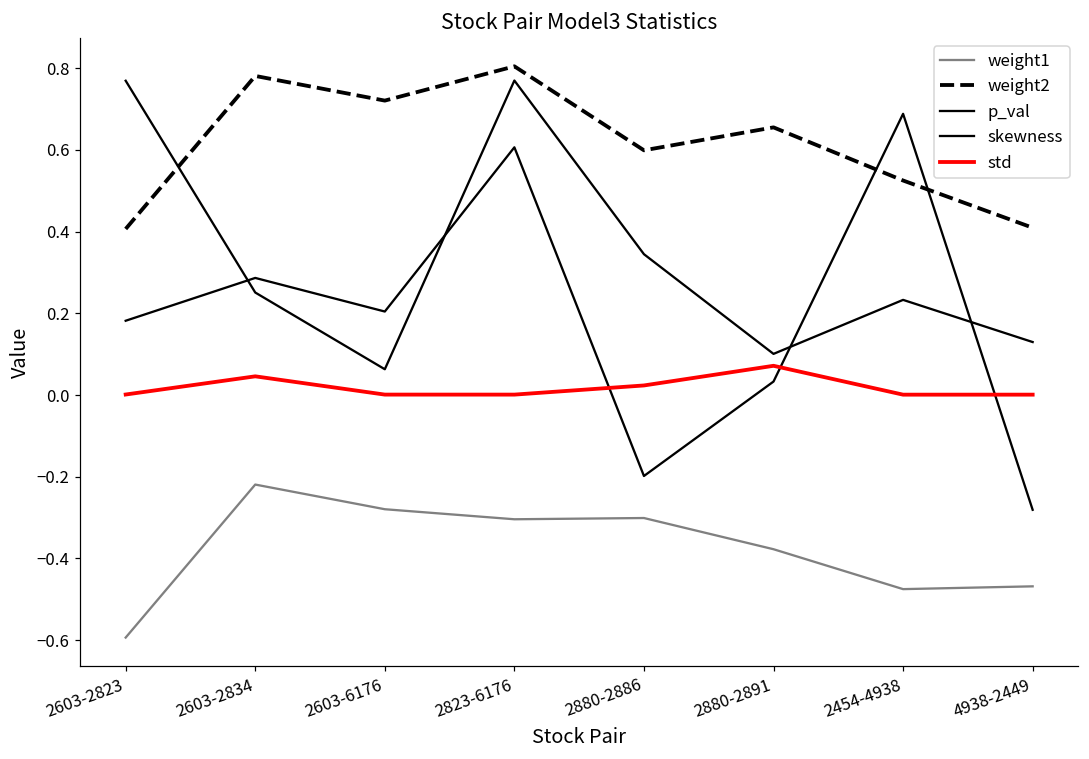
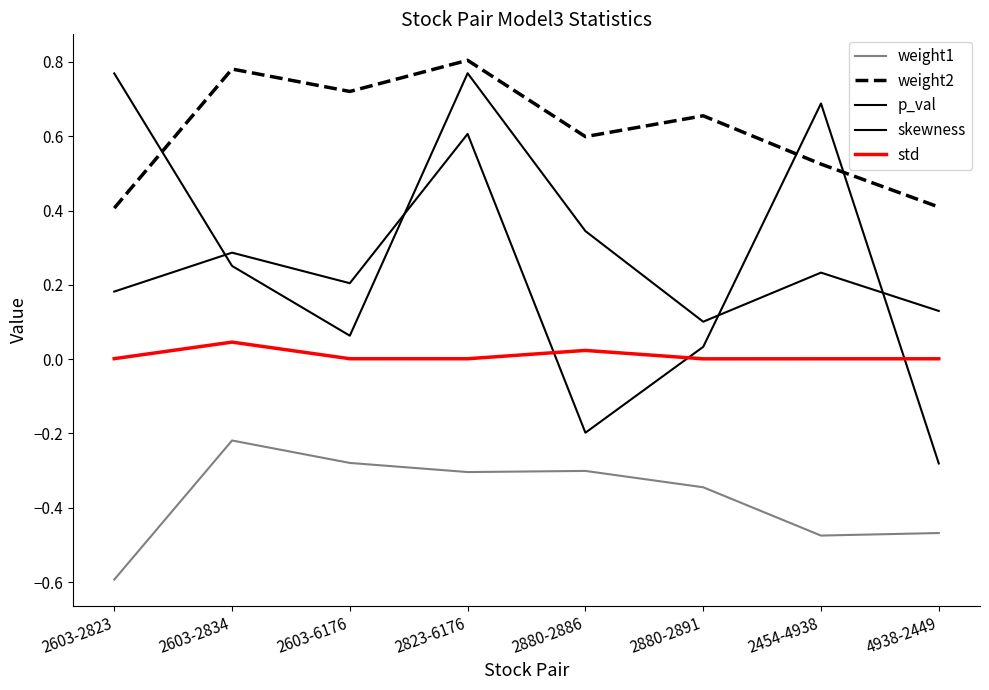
weight1, 2880-2891: -0.38 -> -0.34
std, 2880-2891: 0.07 -> 0.00
